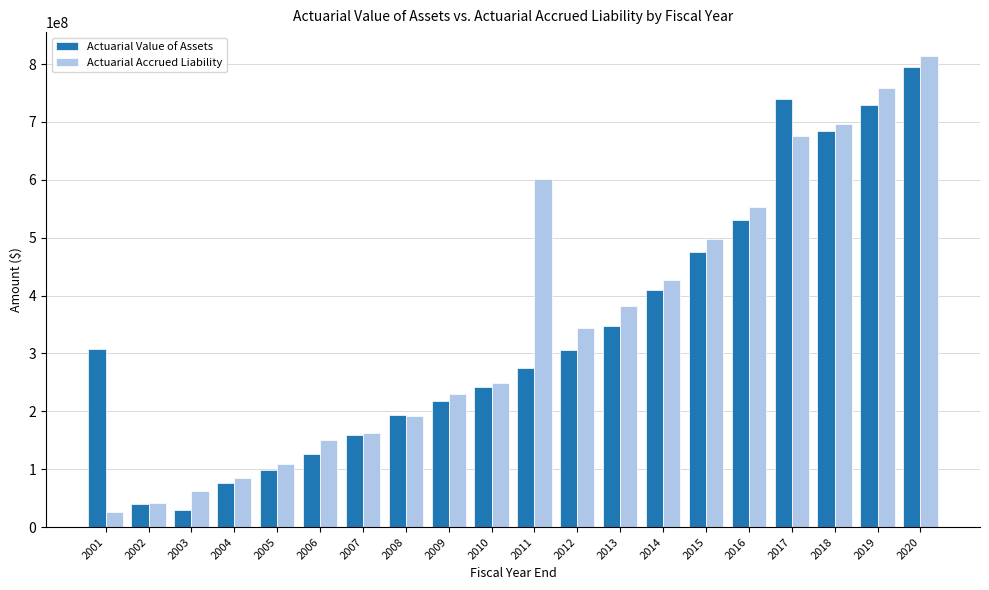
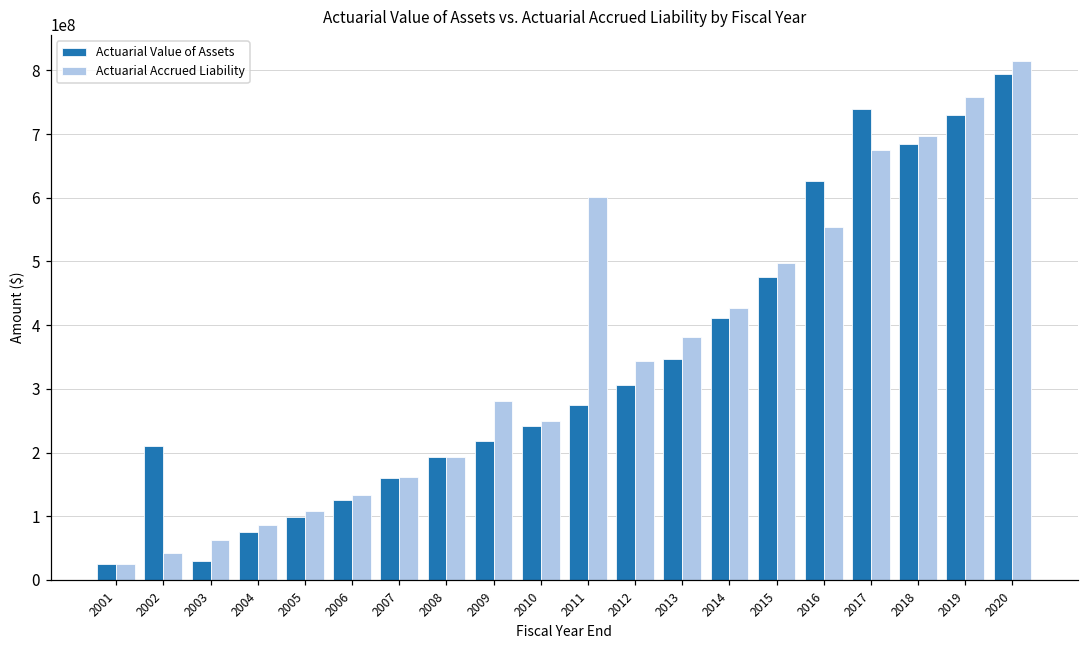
Actuarial Value of Assets, 2001: 310000000 -> 30000000
Actuarial Value of Assets, 2002: 40000000 -> 210000000
Actuarial Accrued Liability, 2006: 150000000 -> 130000000
Actuarial Accrued Liability, 2009: 230000000 -> 280000000
Actuarial Value of Assets, 2016: 530000000 -> 630000000
